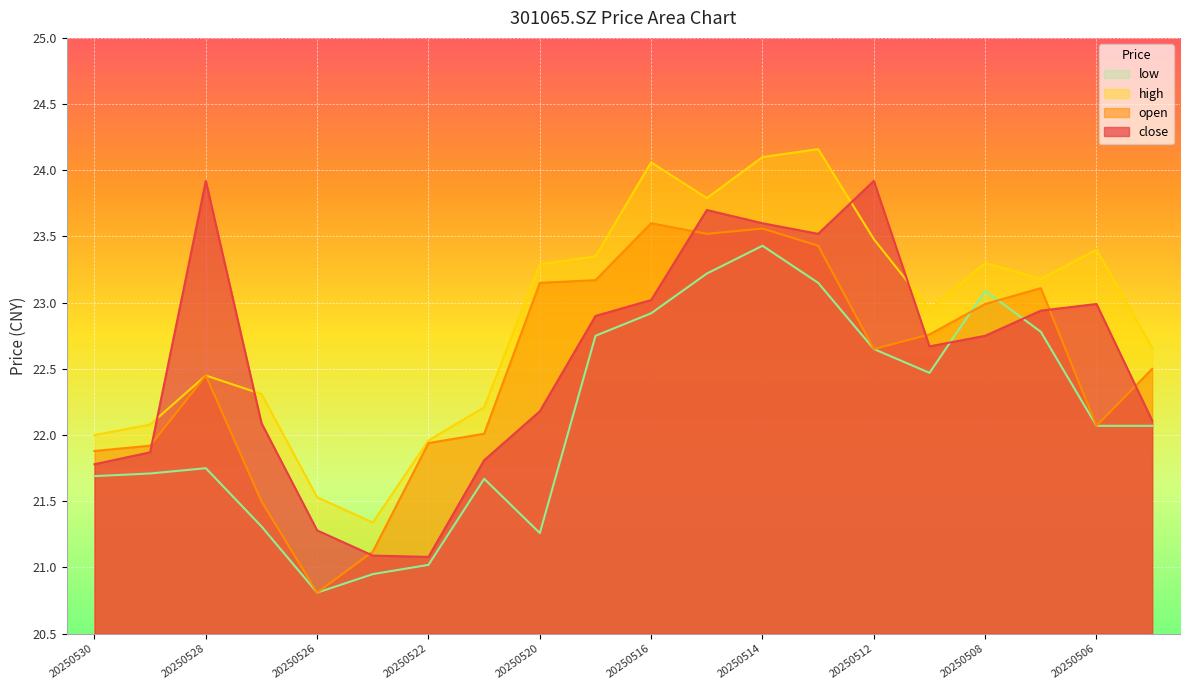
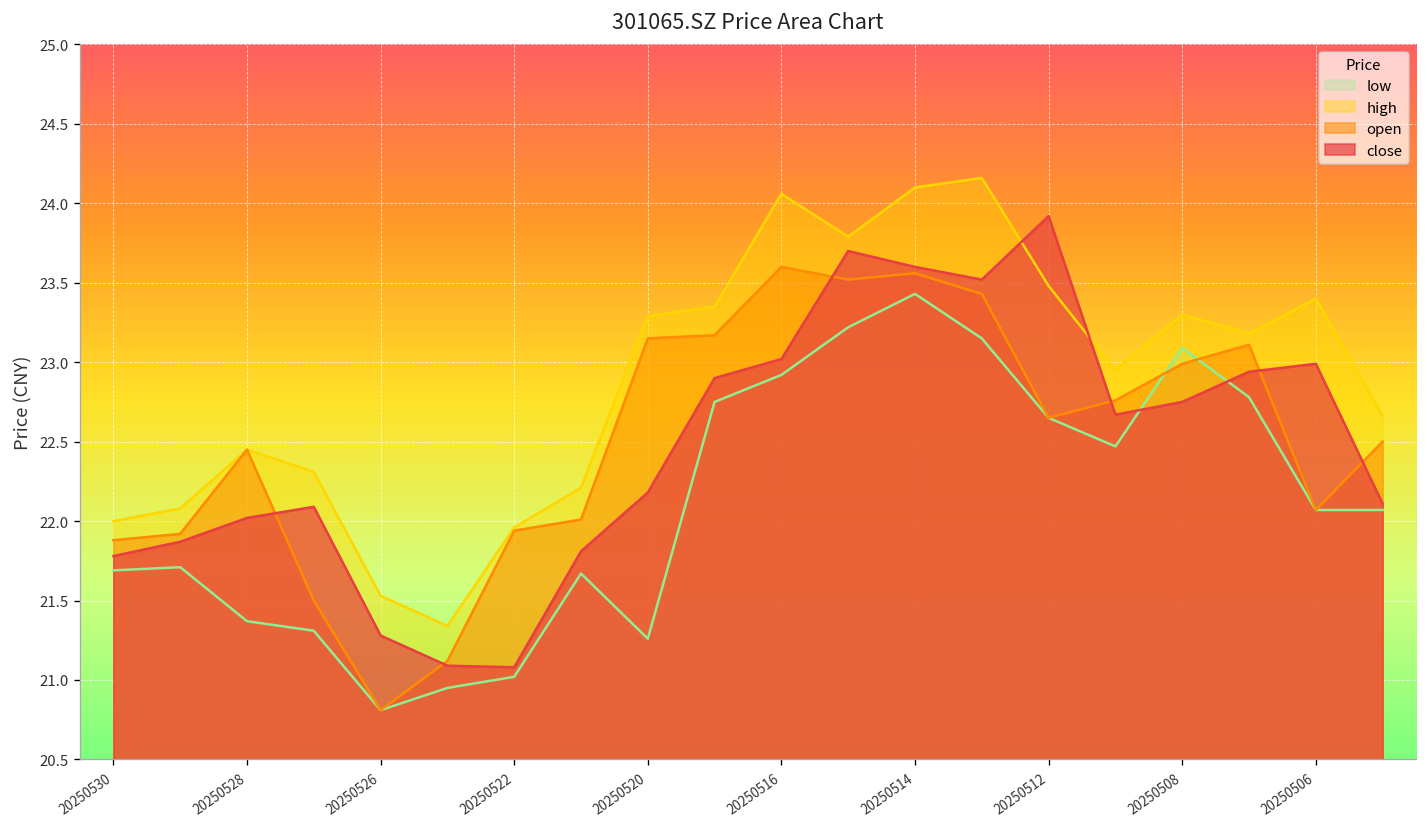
low, 20250528: 21.75 -> 21.37
close, 20250528: 23.92 -> 22.02
